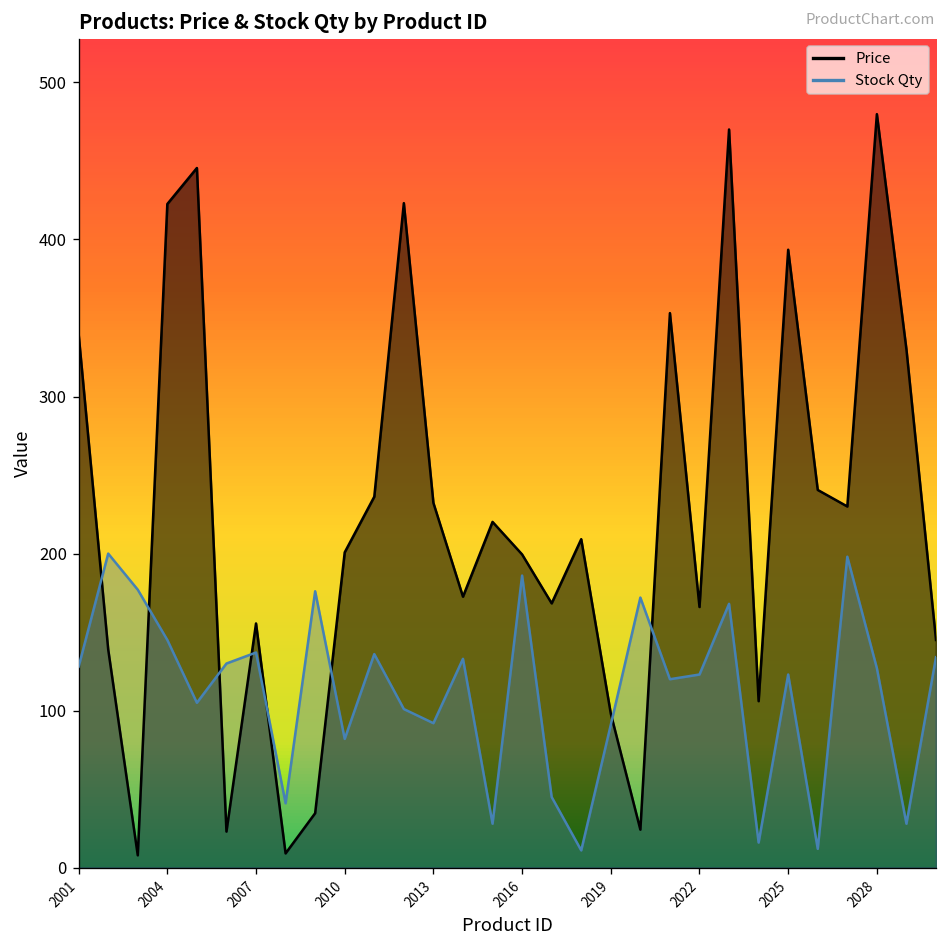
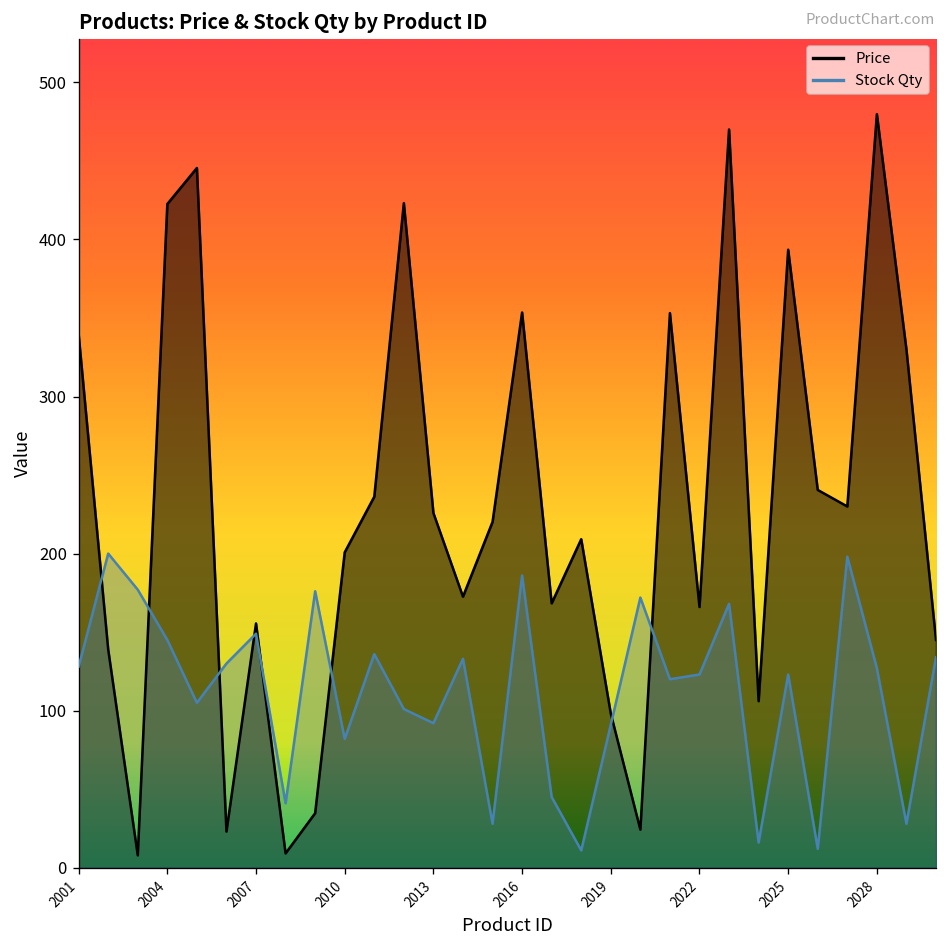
Stock Qty, 2007: 137 -> 149
Price, 2013: 232 -> 226
Price, 2016: 199 -> 354
